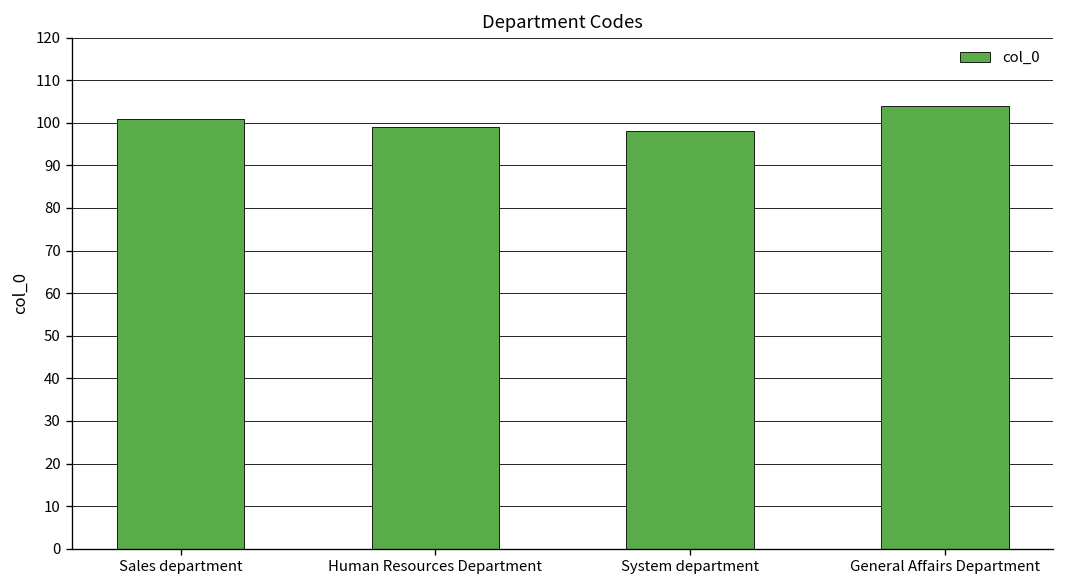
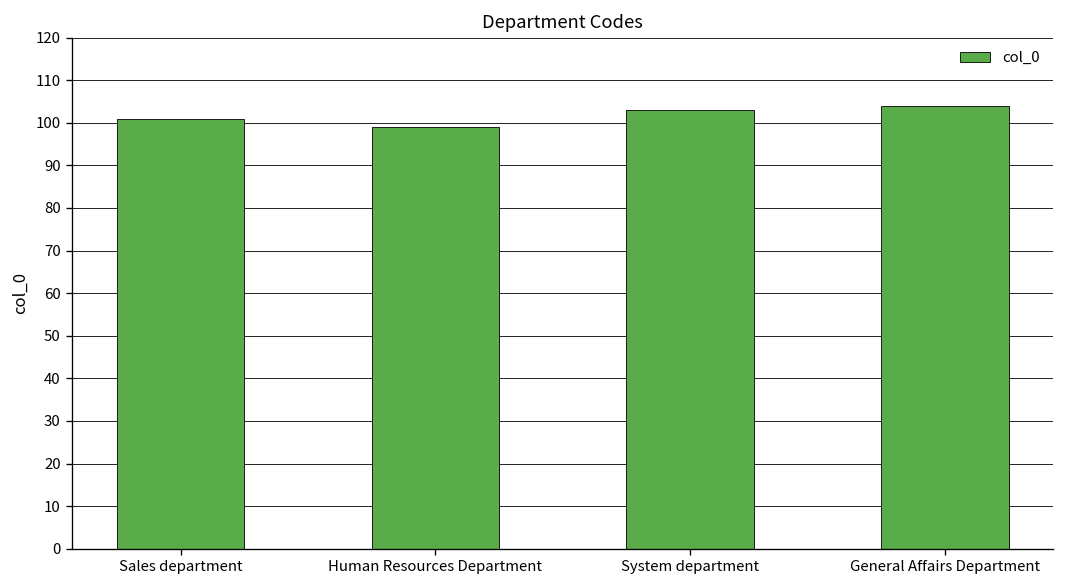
System department: 98 -> 103
